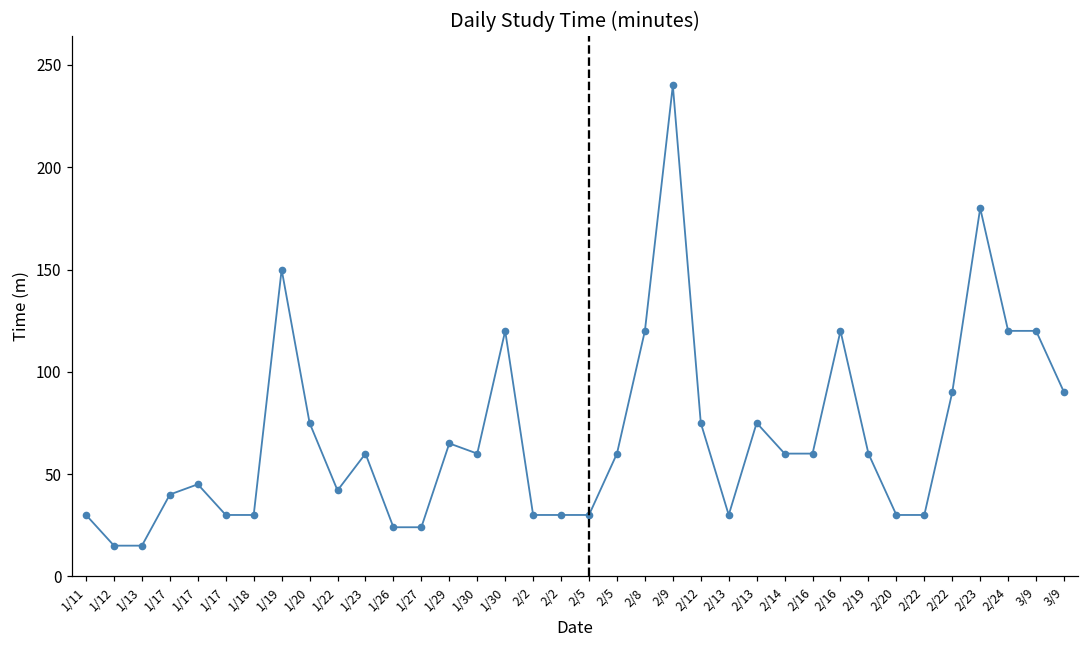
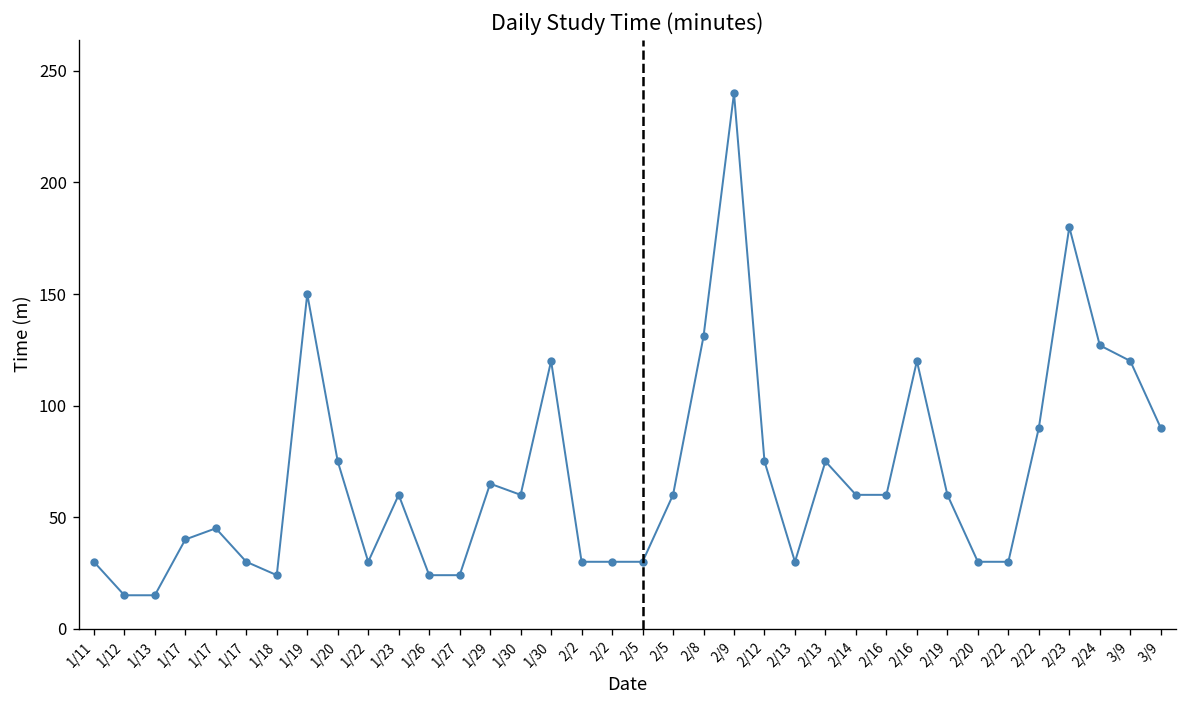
1/18: 30 -> 24
1/22: 42 -> 30
2/8: 120 -> 131
2/24: 120 -> 127
